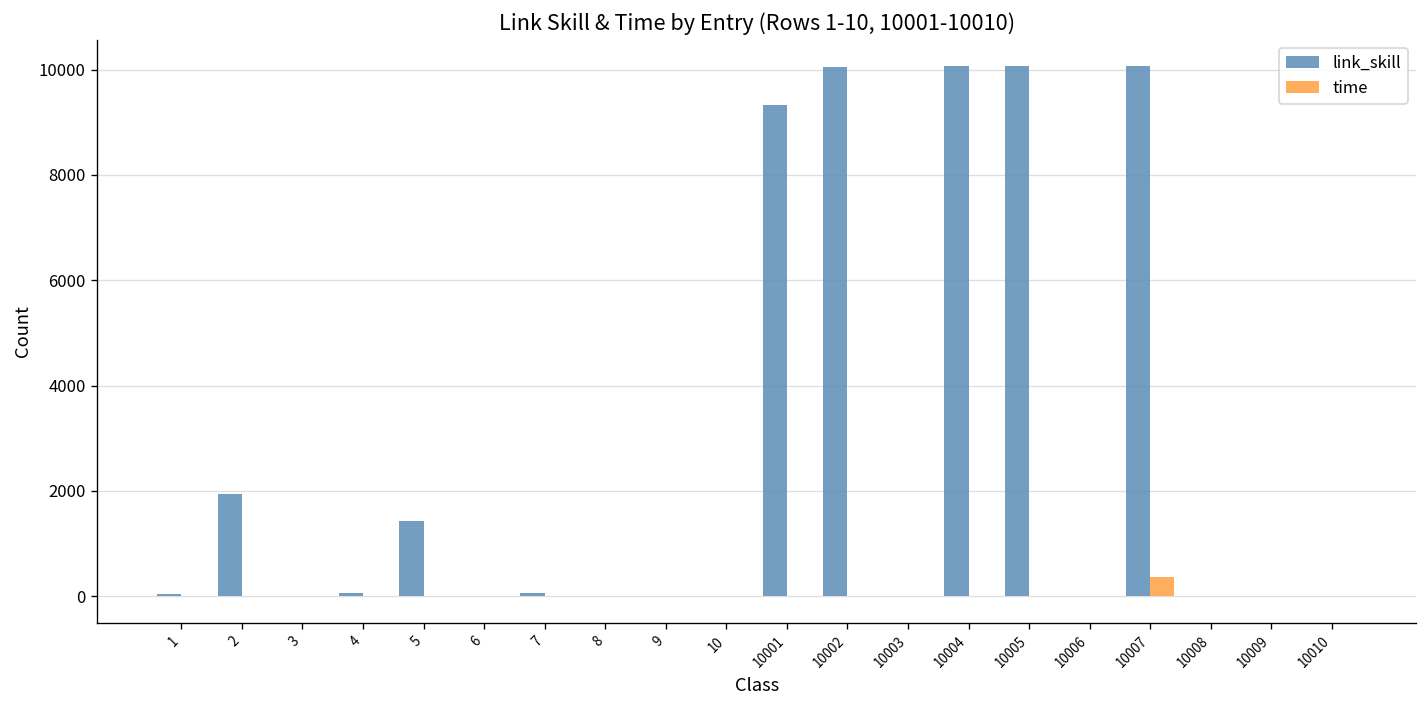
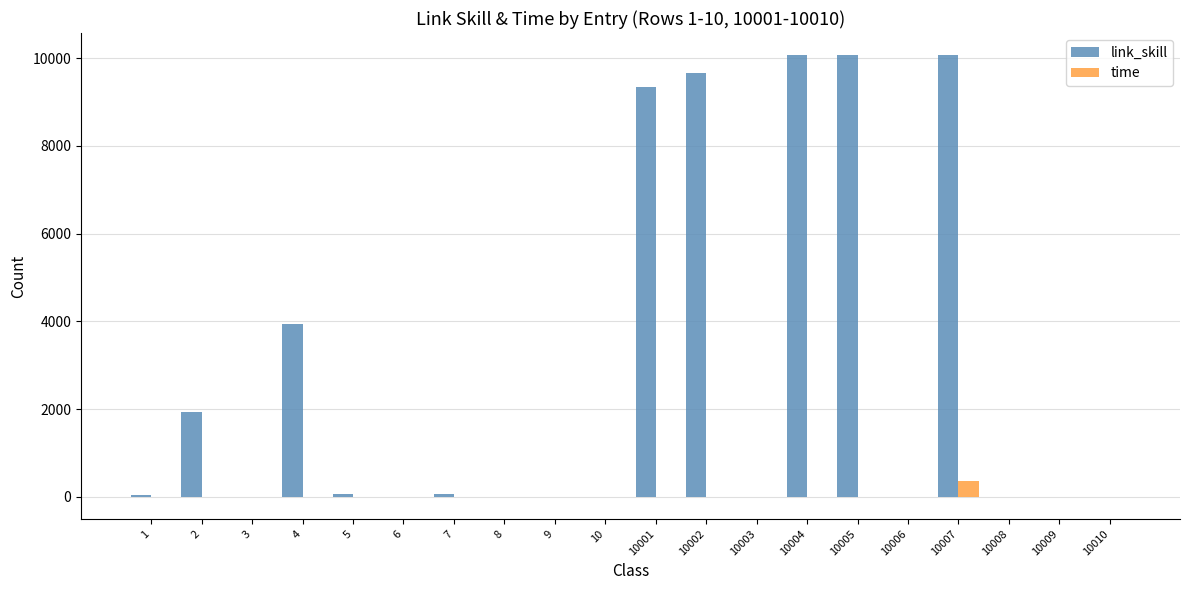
link_skill, 4: 100 -> 3900
link_skill, 5: 1400 -> 100
link_skill, 10002: 10000 -> 9700
